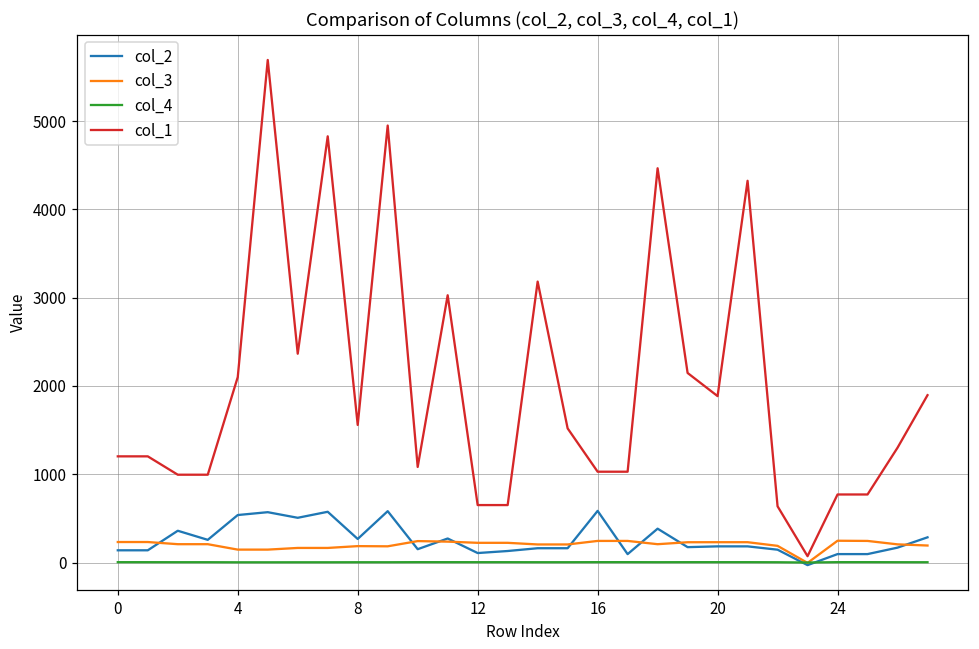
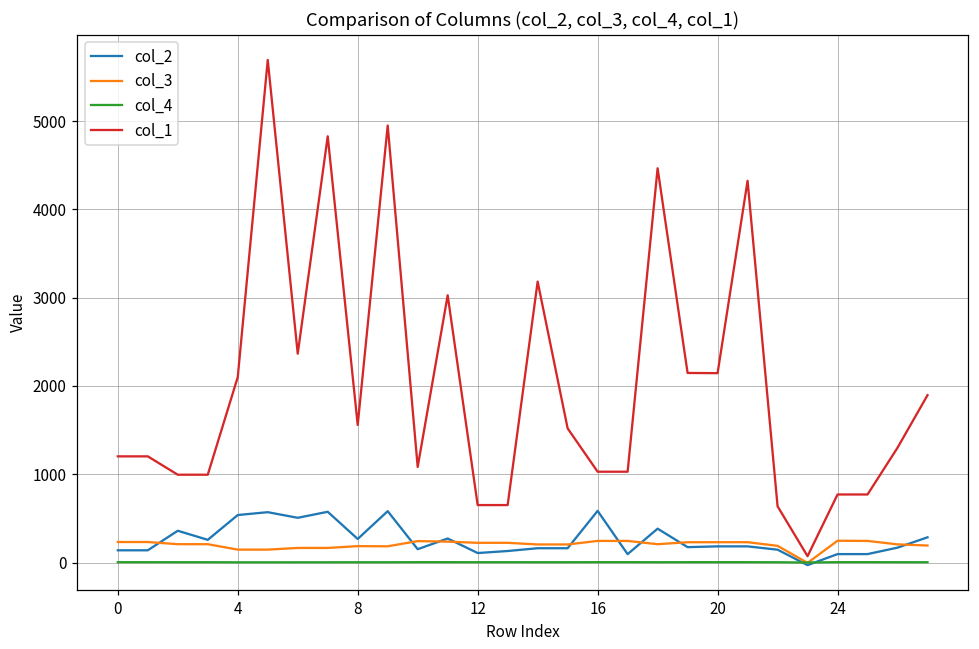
col_1, 20: 1900 -> 2100
